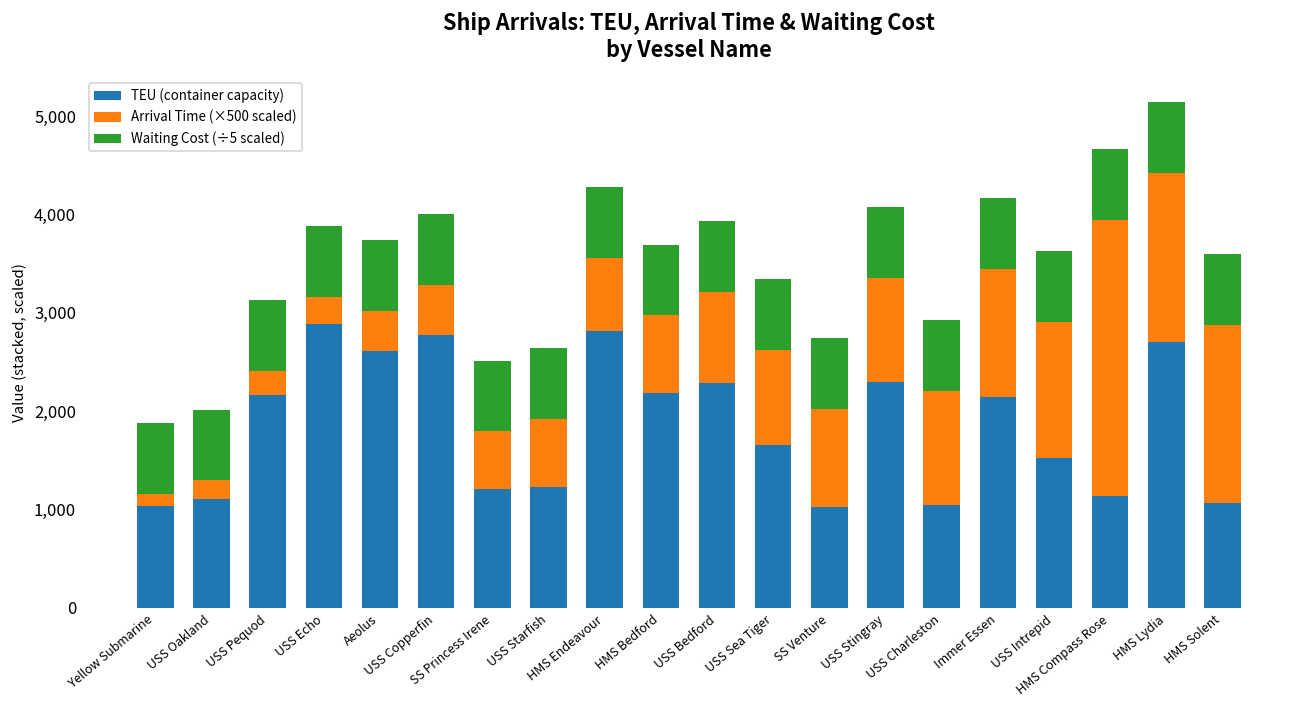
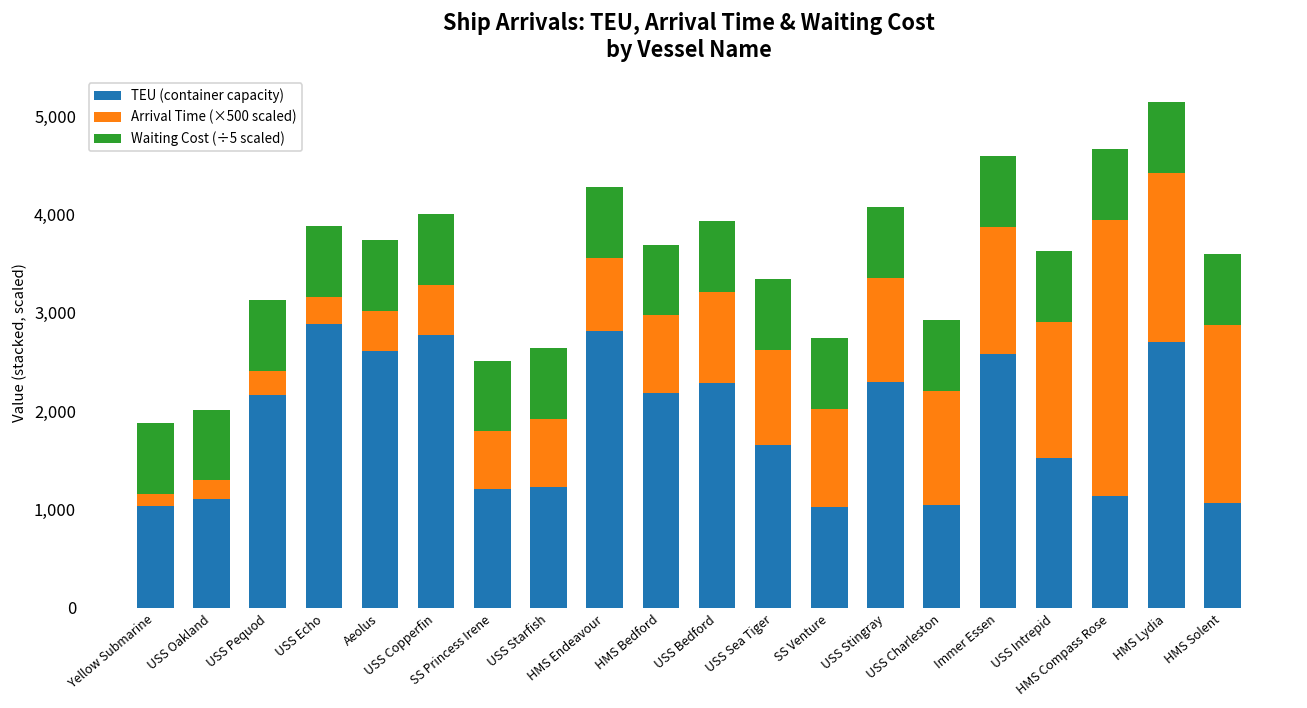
TEU (container capacity), Immer Essen: 2,100 -> 2,600
